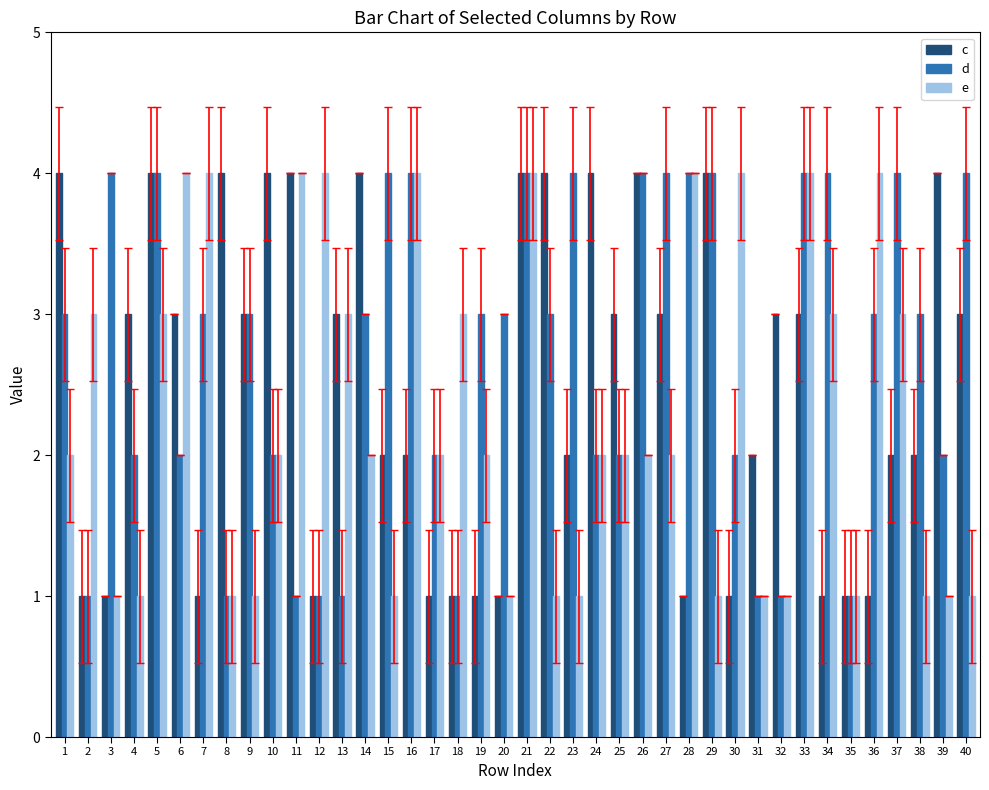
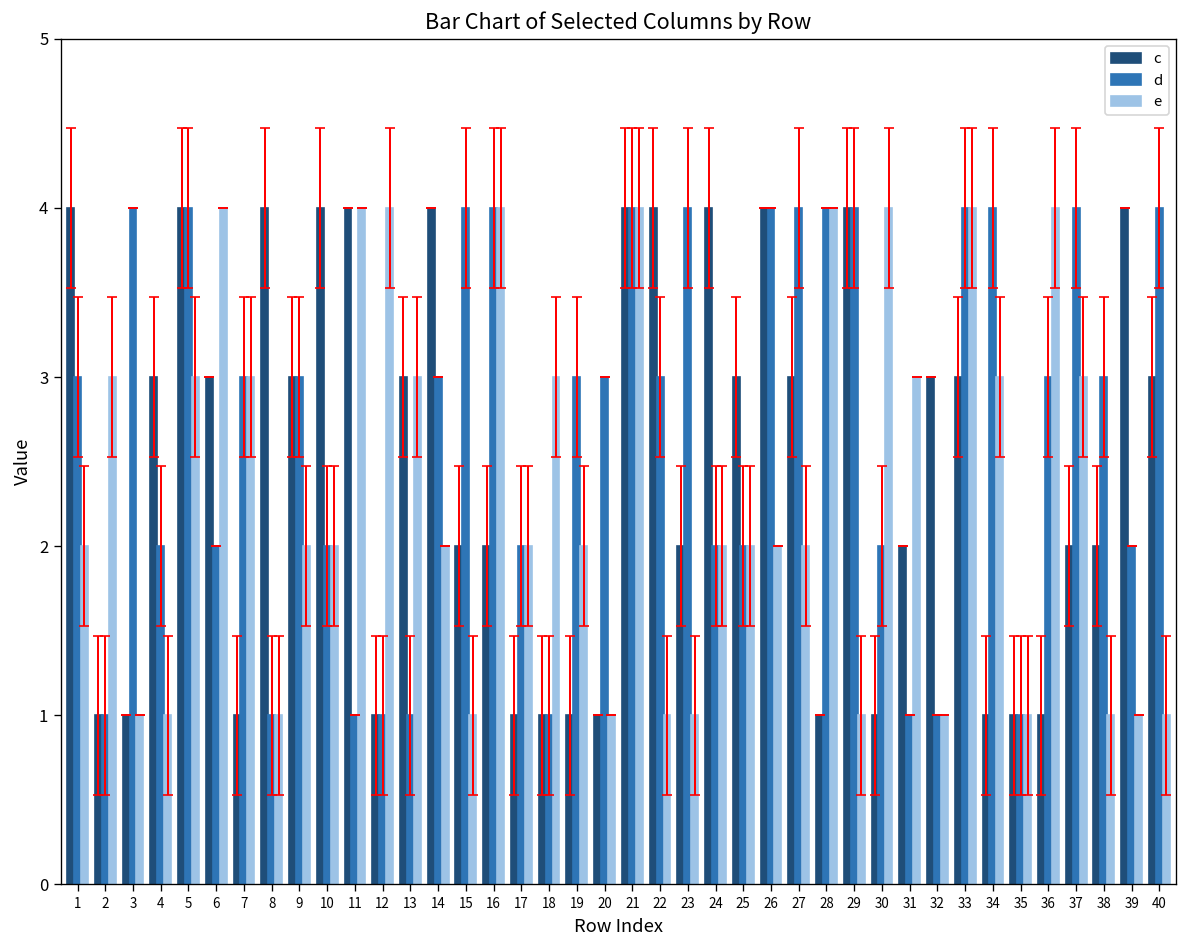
e, 7: 4 -> 3
e, 9: 1 -> 2
e, 31: 1 -> 3
